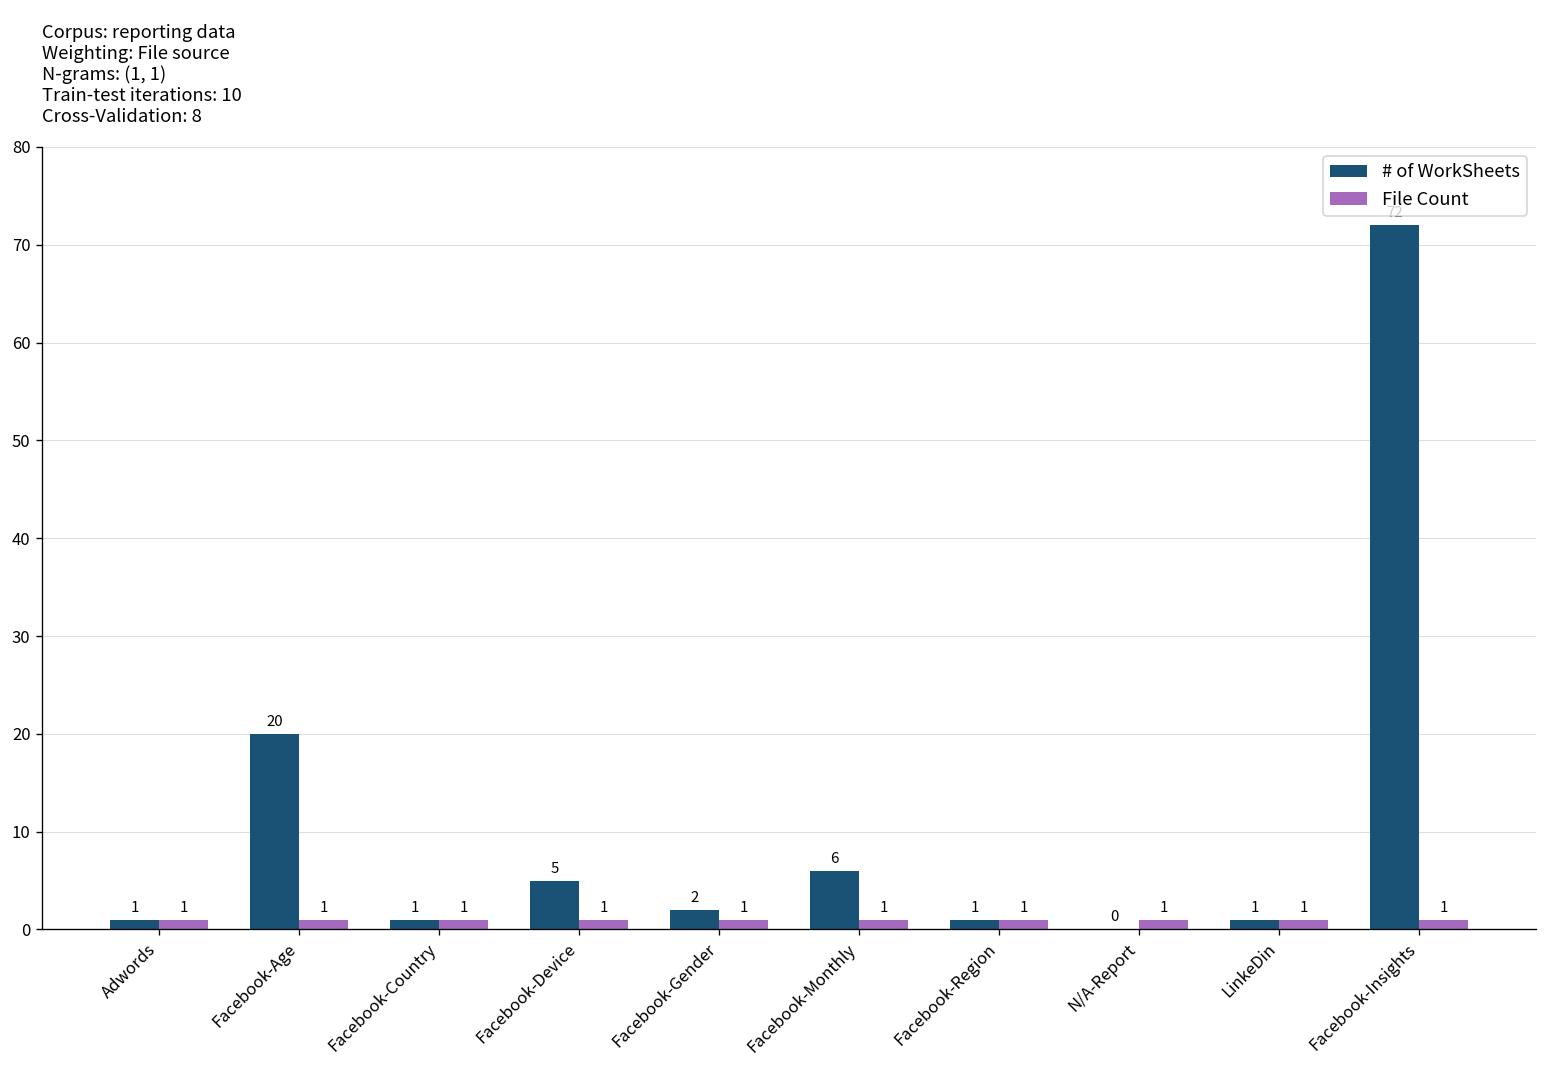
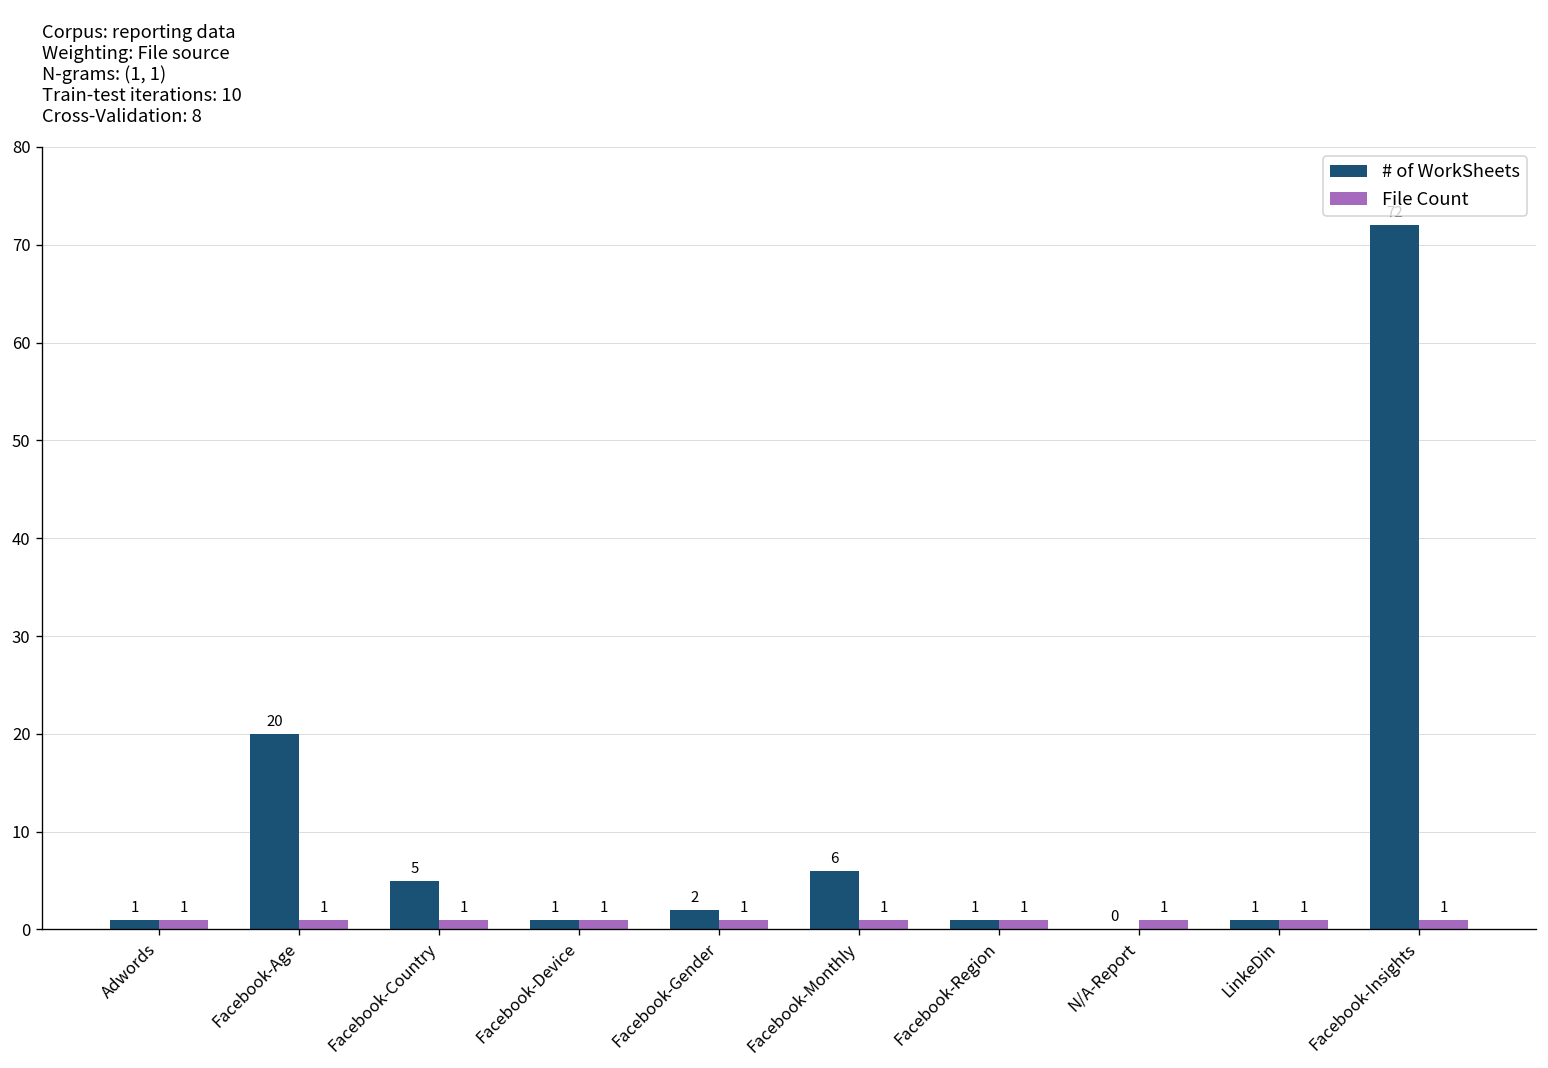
# of WorkSheets, Facebook-Country: 1 -> 5
# of WorkSheets, Facebook-Device: 5 -> 1
